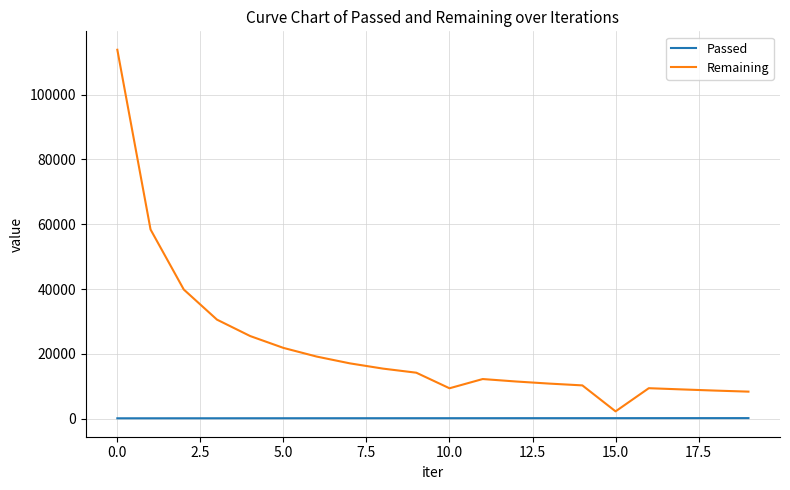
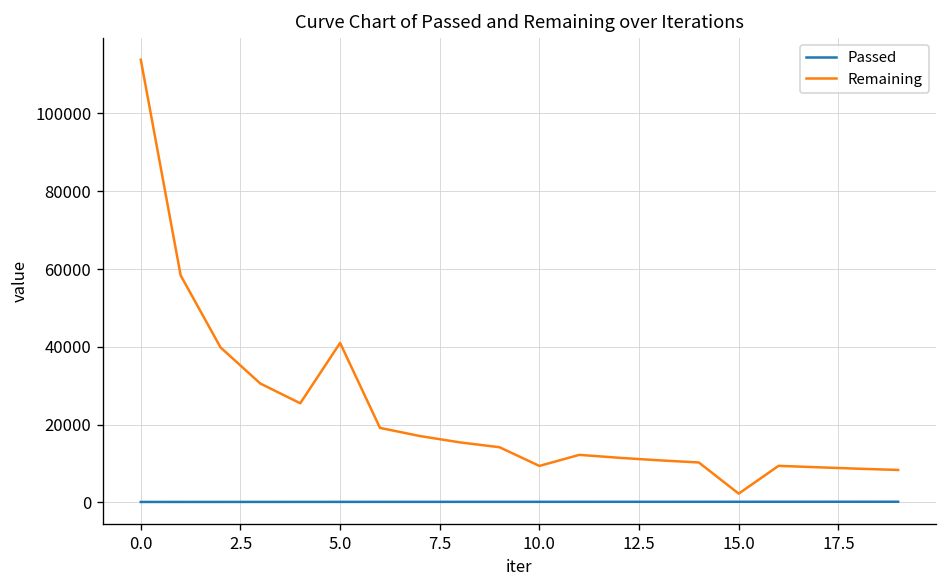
Remaining, 5.0: 22000 -> 41000
